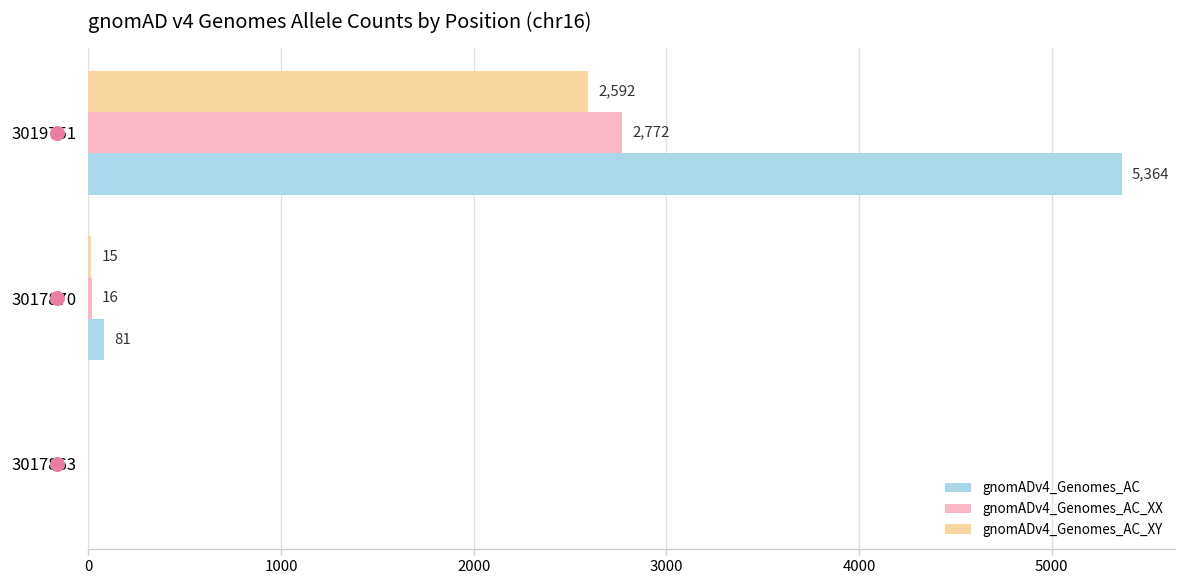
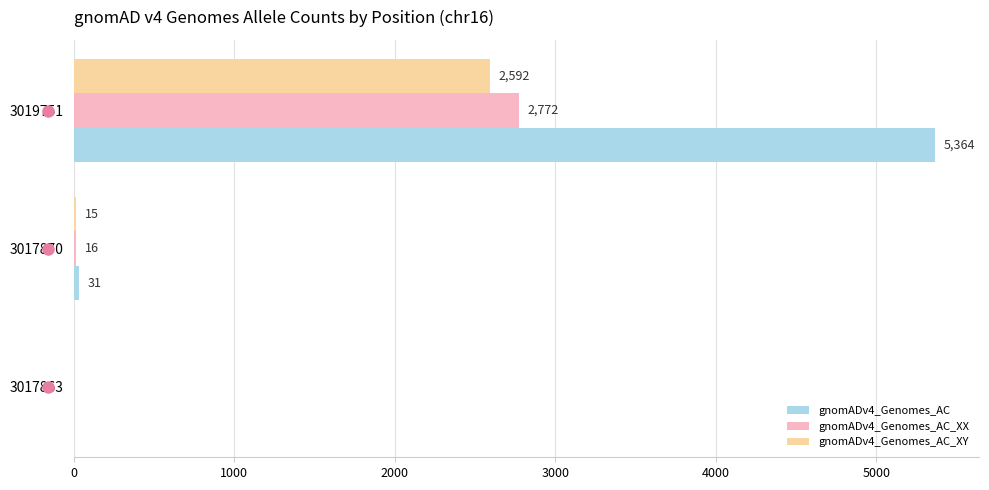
gnomADv4_Genomes_AC, 3017870: 81 -> 31
